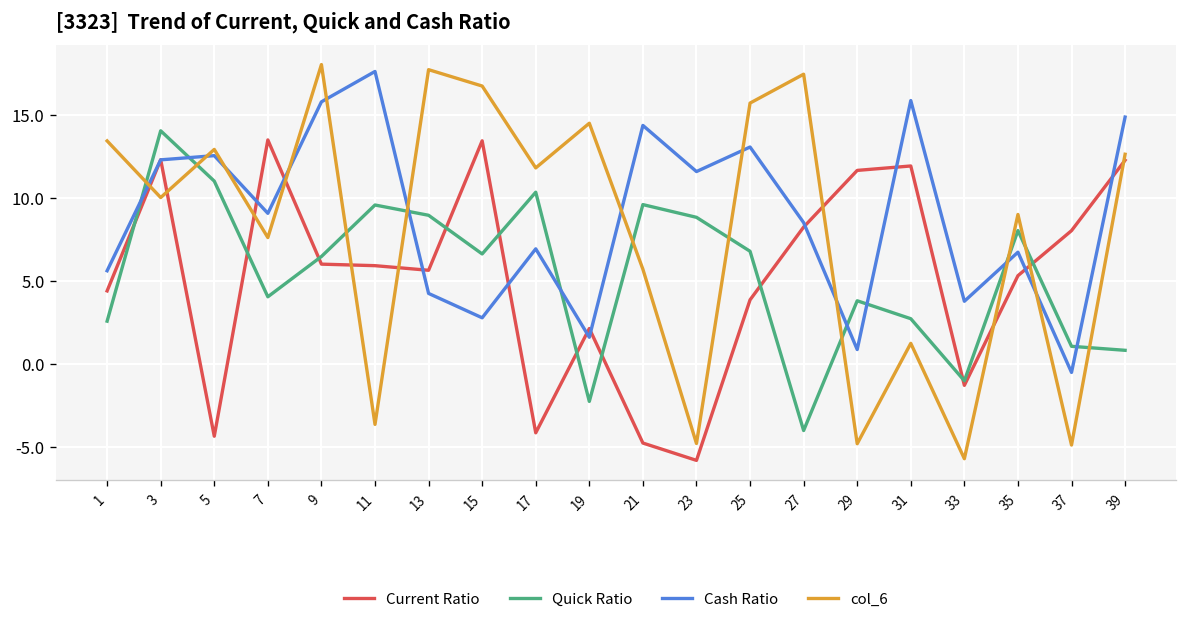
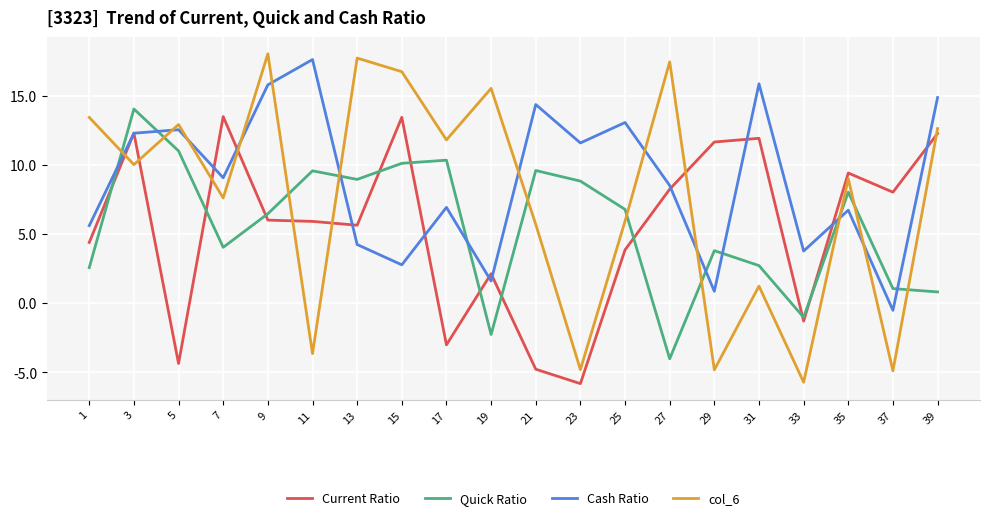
Quick Ratio, 15: 6.6 -> 10.1
Current Ratio, 17: -4.1 -> -3.0
col_6, 19: 14.5 -> 15.5
col_6, 25: 15.7 -> 5.9
Current Ratio, 35: 5.3 -> 9.4
